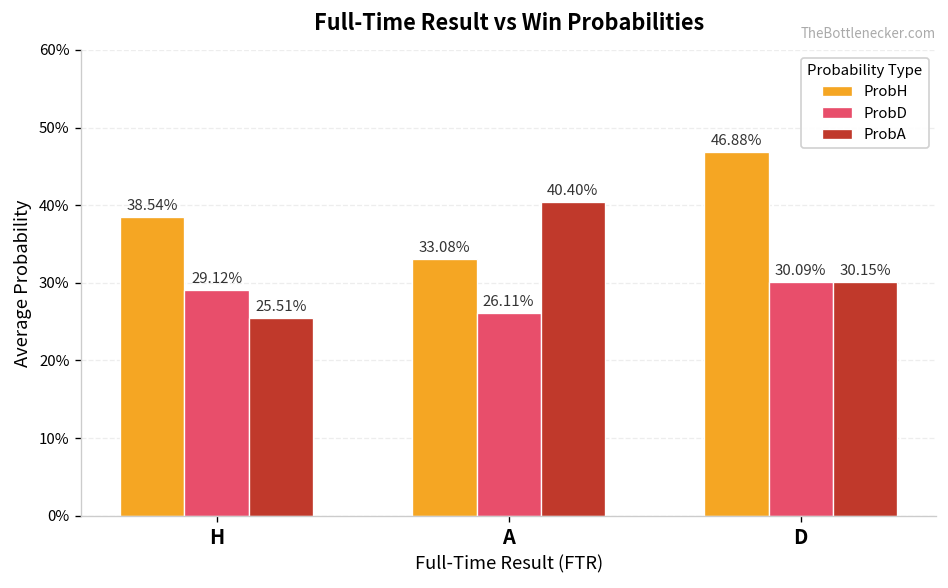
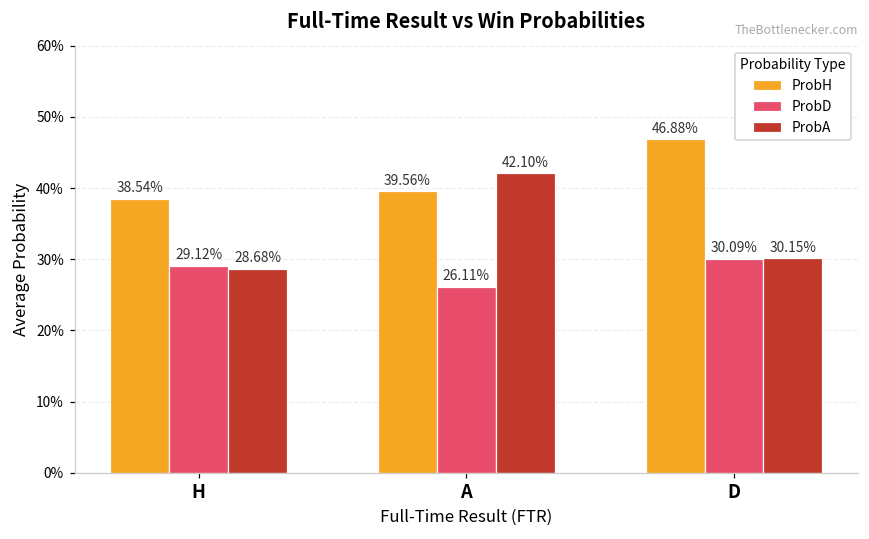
ProbA, H: 25.51% -> 28.68%
ProbH, A: 33.08% -> 39.56%
ProbA, A: 40.40% -> 42.10%
